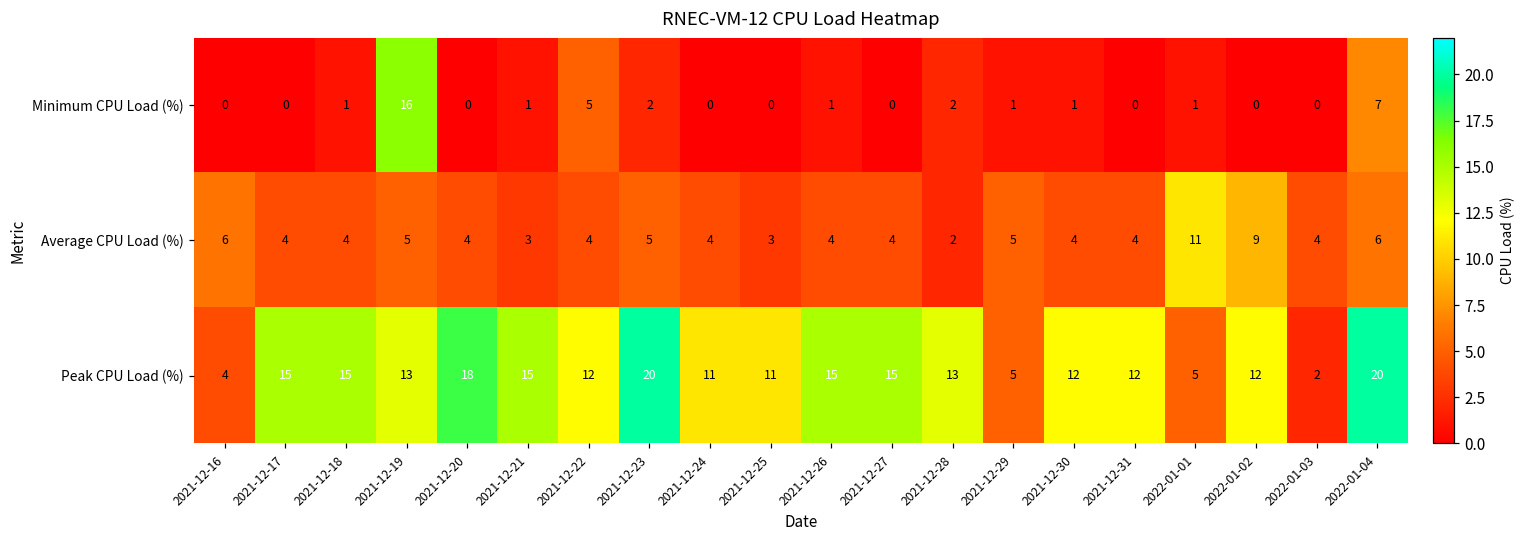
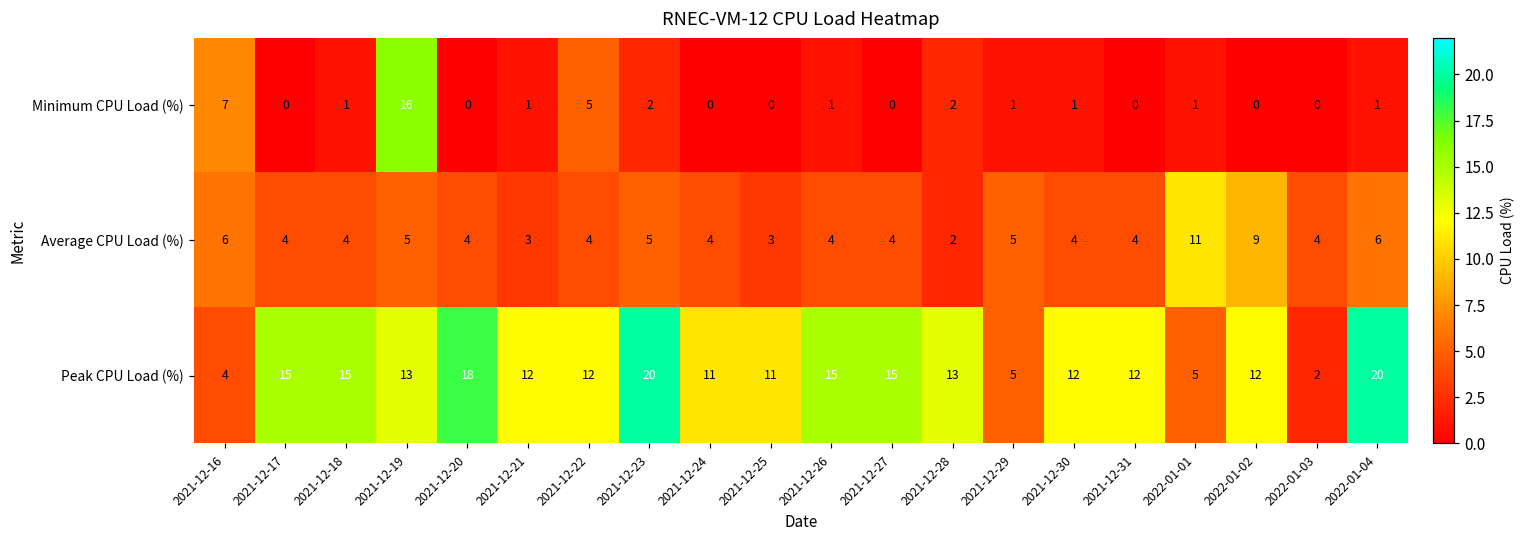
Minimum CPU Load (%), 2021-12-16: 0 -> 7
Minimum CPU Load (%), 2022-01-04: 7 -> 1
Peak CPU Load (%), 2021-12-21: 15 -> 12
